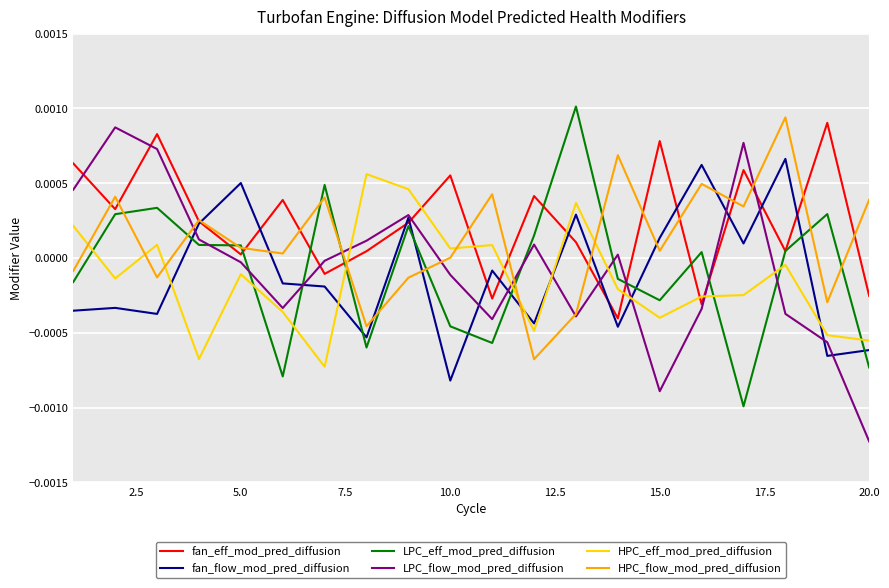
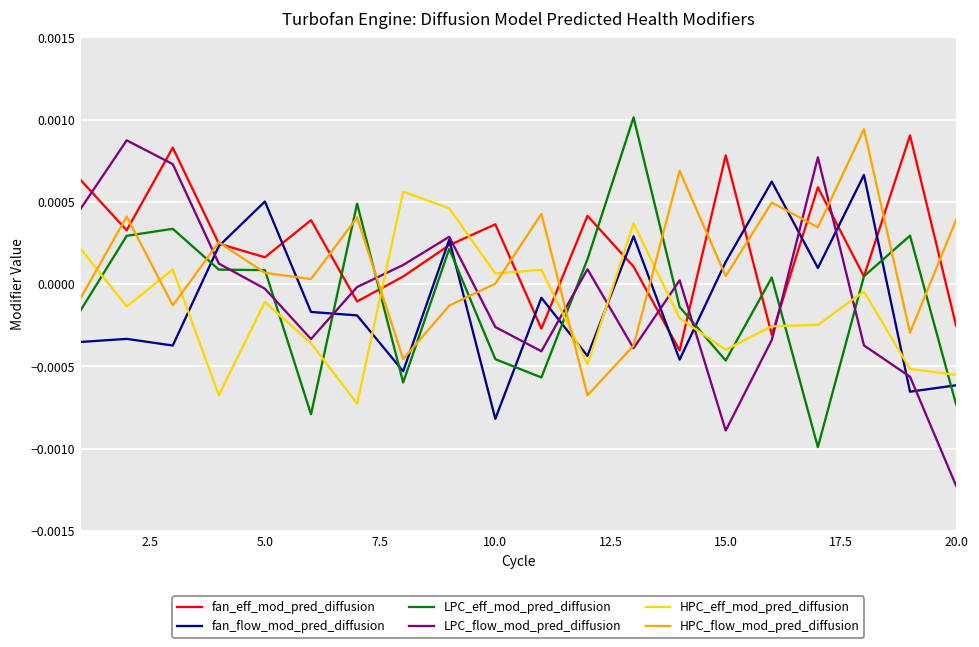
fan_eff_mod_pred_diffusion, 5.0: 0.00002 -> 0.00016
fan_eff_mod_pred_diffusion, 10.0: 0.00055 -> 0.00036
LPC_flow_mod_pred_diffusion, 10.0: -0.00011 -> -0.00026
LPC_eff_mod_pred_diffusion, 15.0: -0.00028 -> -0.00047
